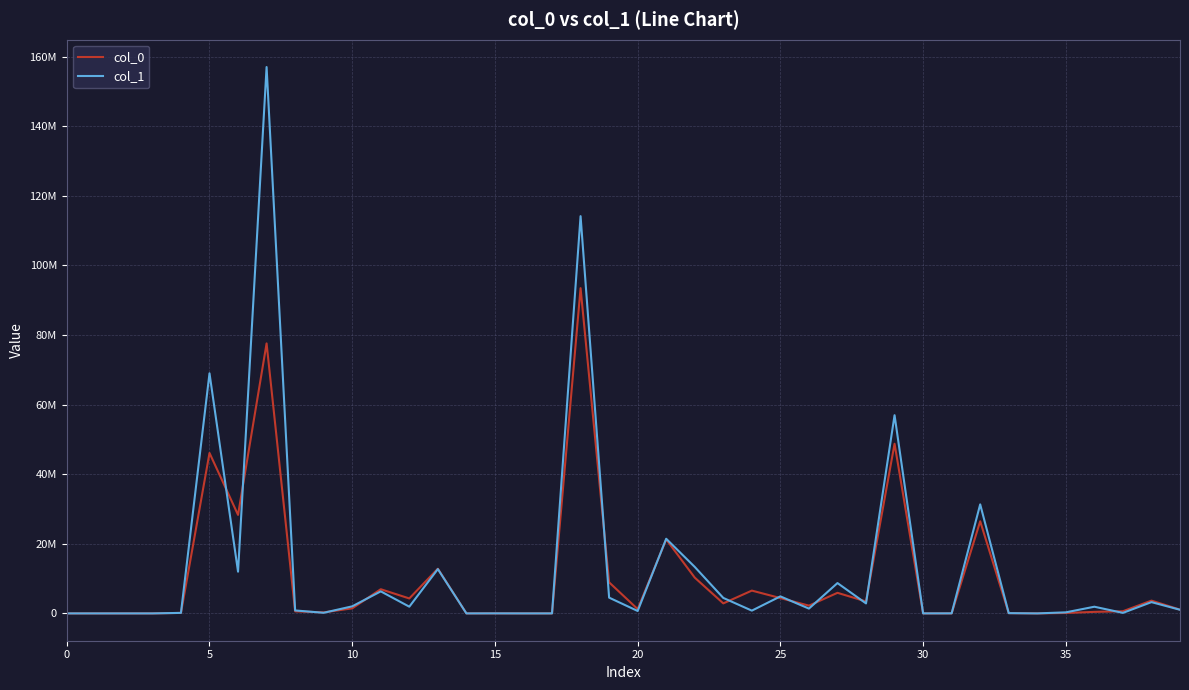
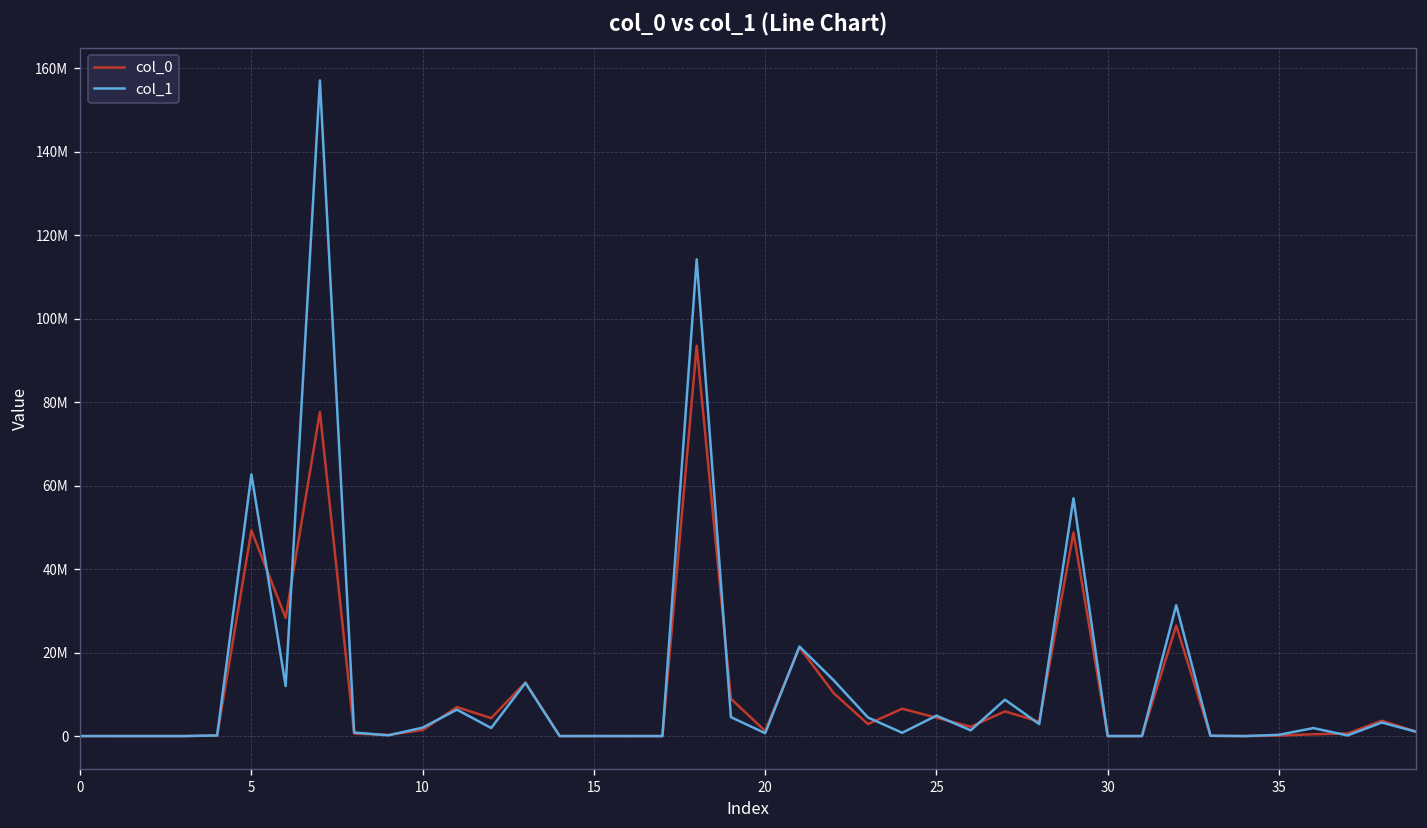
col_0, 5: 46000000 -> 49000000
col_1, 5: 69000000 -> 63000000
